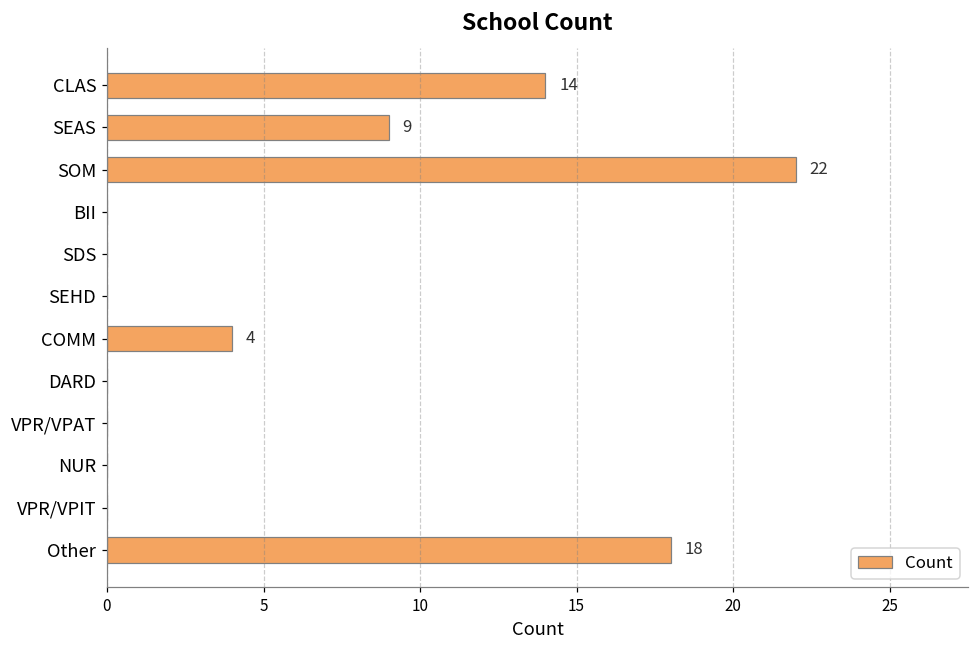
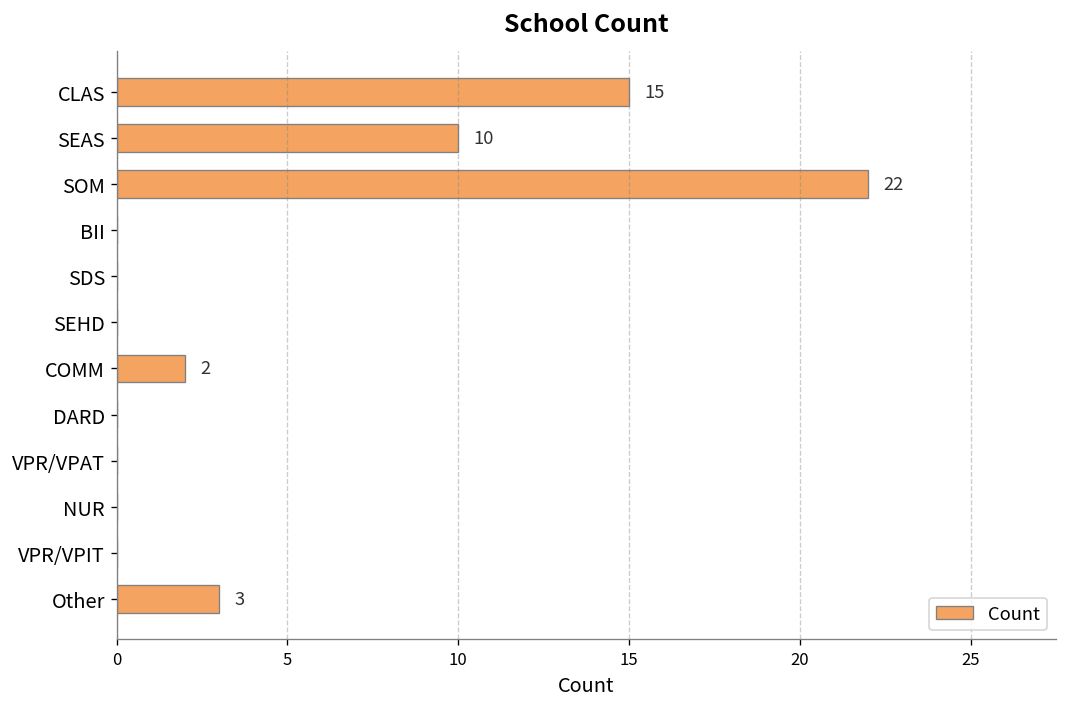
CLAS: 14 -> 15
SEAS: 9 -> 10
COMM: 4 -> 2
Other: 18 -> 3
